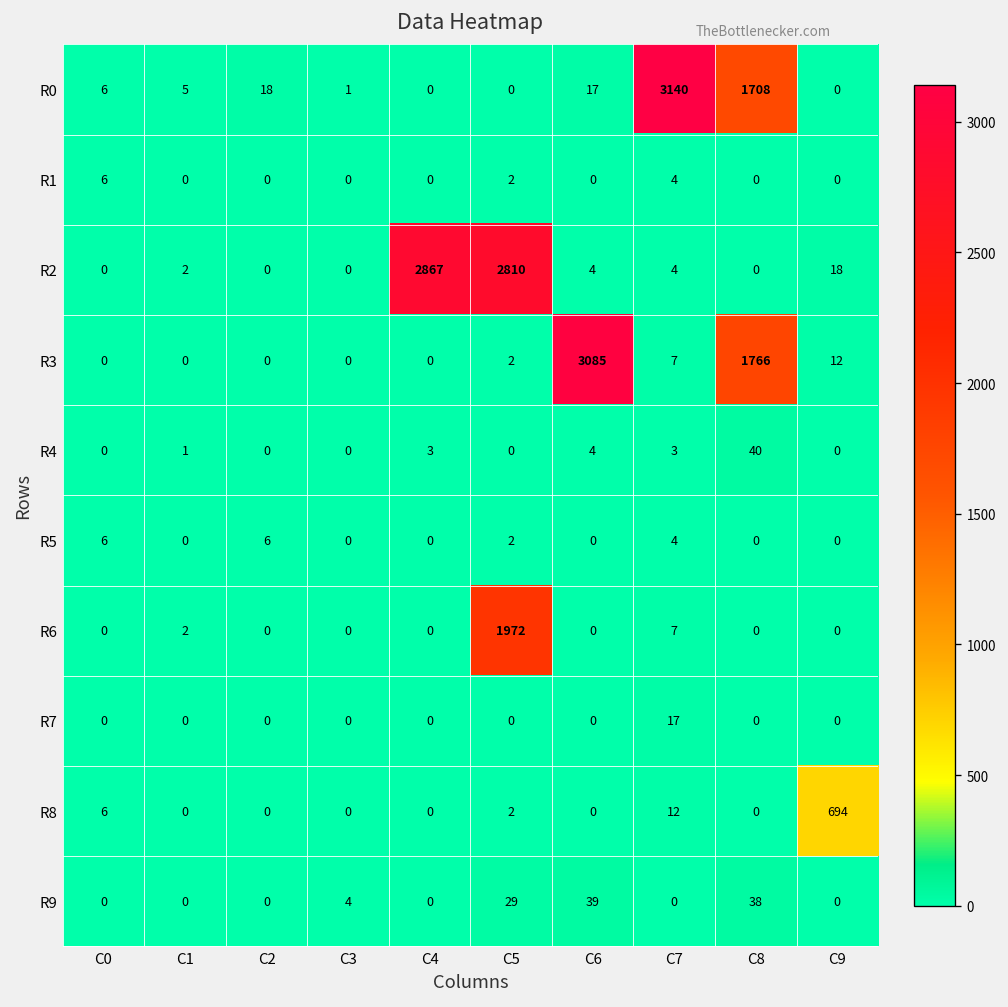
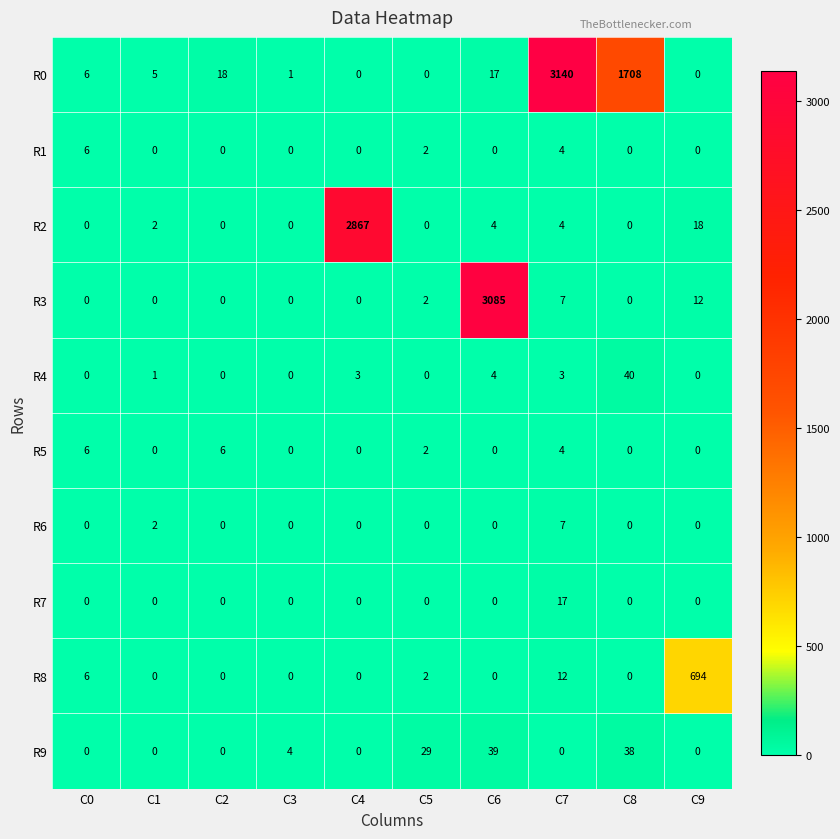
R2, C5: 2810 -> 0
R3, C8: 1766 -> 0
R6, C5: 1972 -> 0
